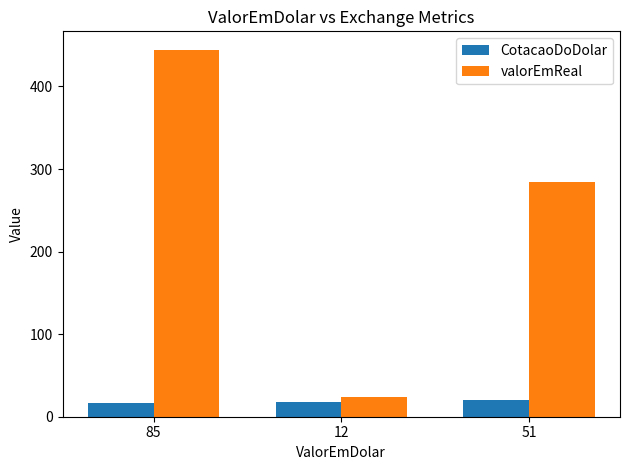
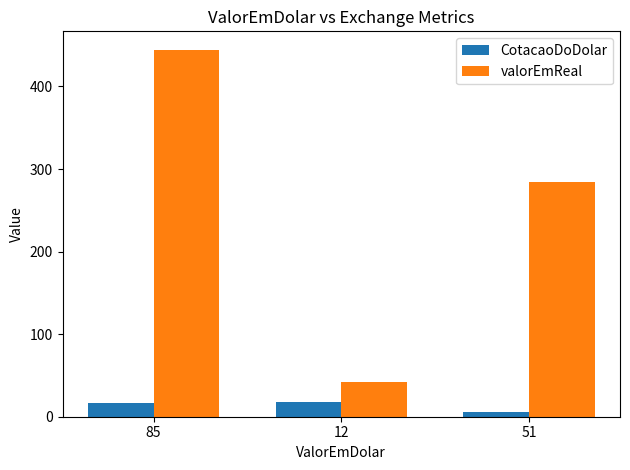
valorEmReal, 12: 20 -> 40
CotacaoDoDolar, 51: 20 -> 10
